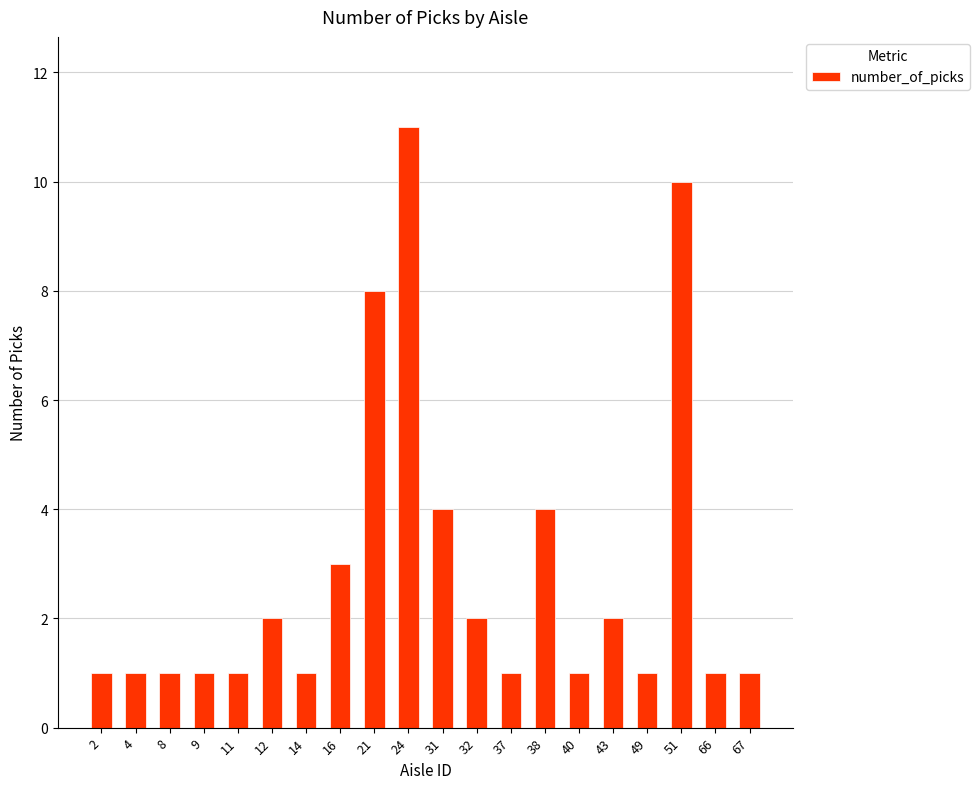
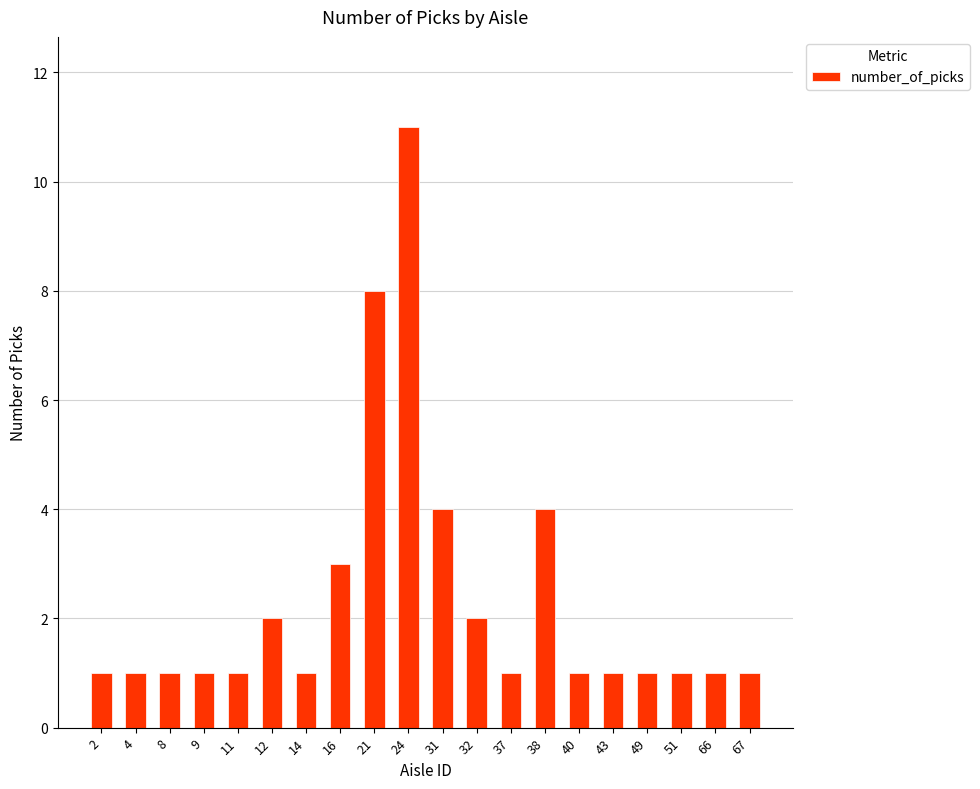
43: 2 -> 1
51: 10 -> 1
